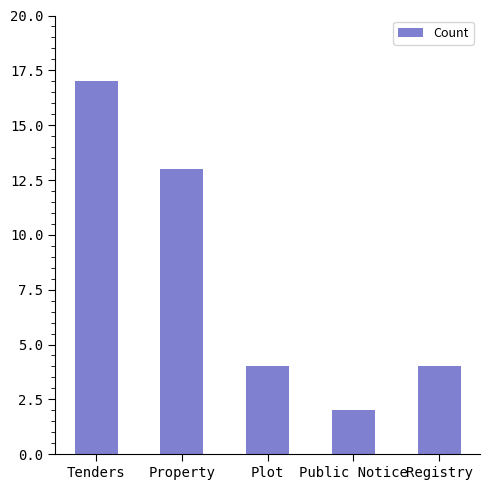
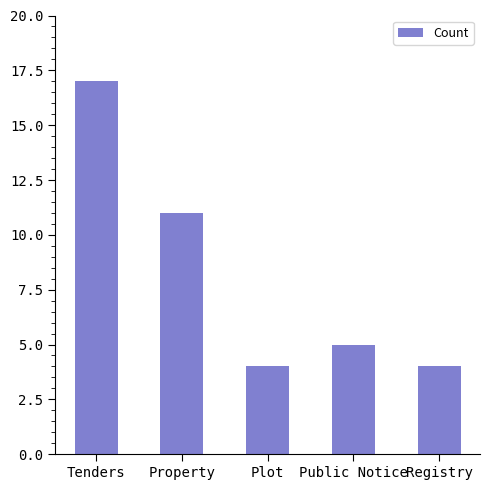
Property: 13 -> 11
Public Notice: 2 -> 5
